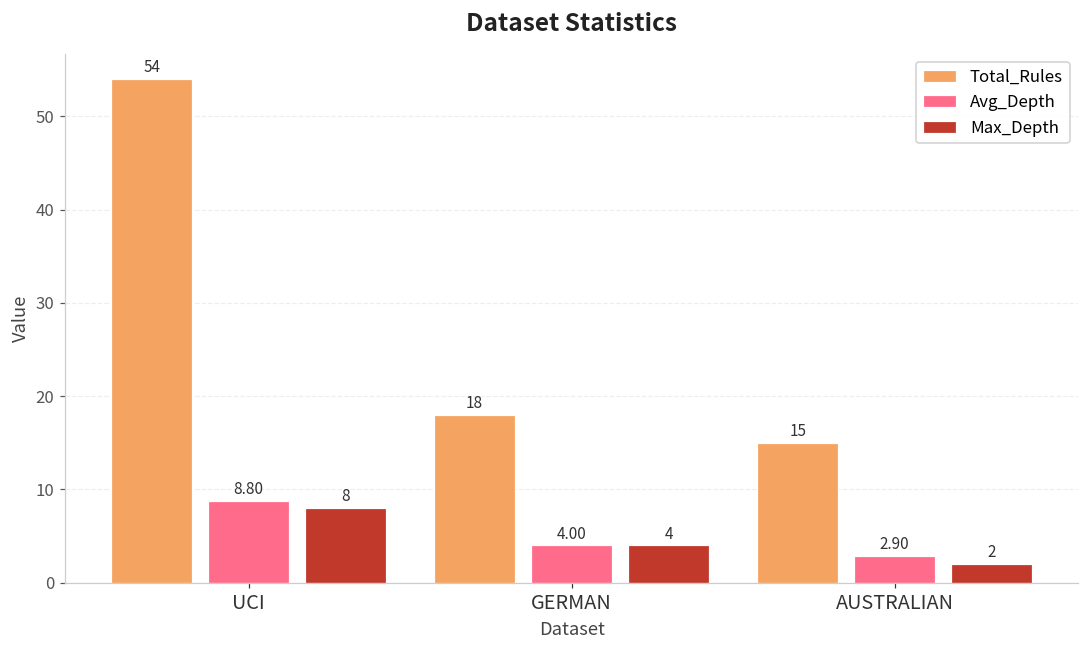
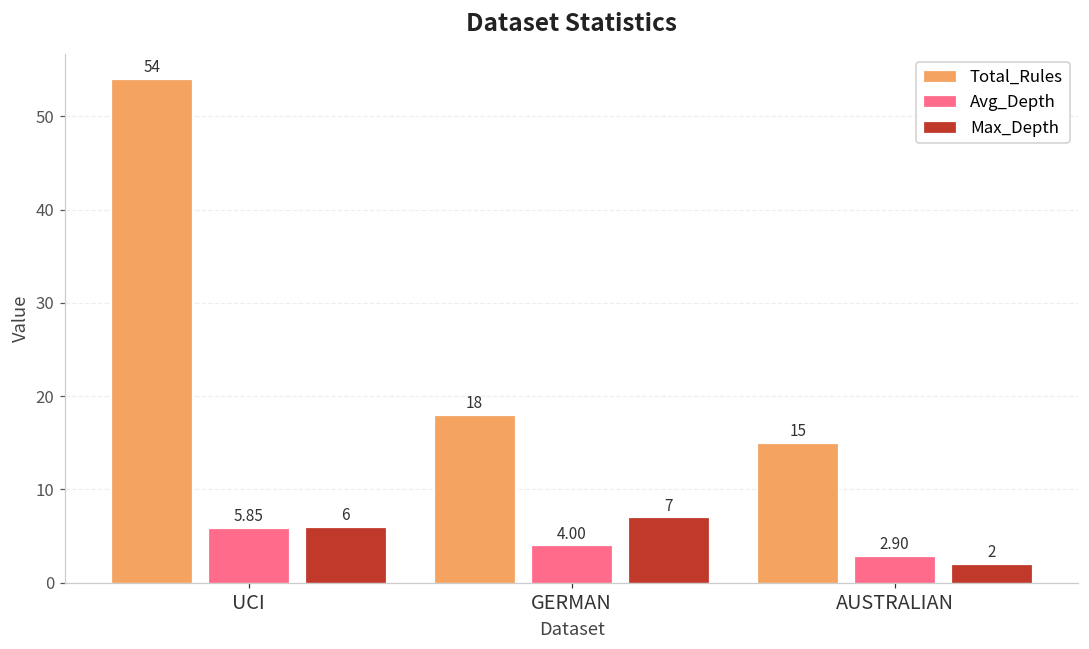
Avg_Depth, UCI: 8.80 -> 5.85
Max_Depth, UCI: 8 -> 6
Max_Depth, GERMAN: 4 -> 7
